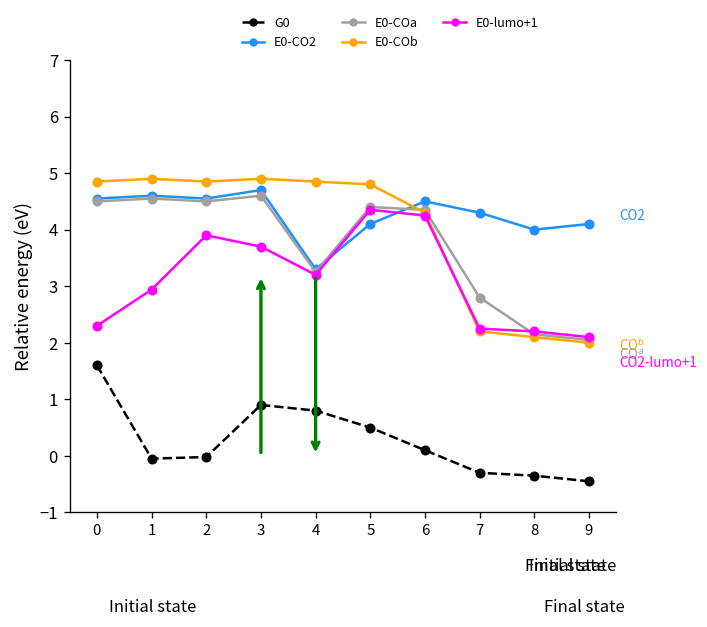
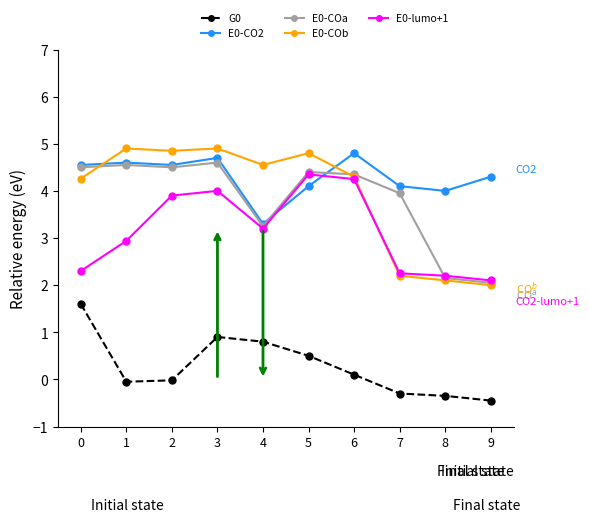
E0-COb, 0: 4.9 -> 4.3
E0-lumo+1, 3: 3.7 -> 4.0
E0-COb, 4: 4.9 -> 4.6
E0-CO2, 6: 4.5 -> 4.8
E0-CO2, 7: 4.3 -> 4.1
E0-COa, 7: 2.8 -> 4.0
E0-CO2, 9: 4.1 -> 4.3
